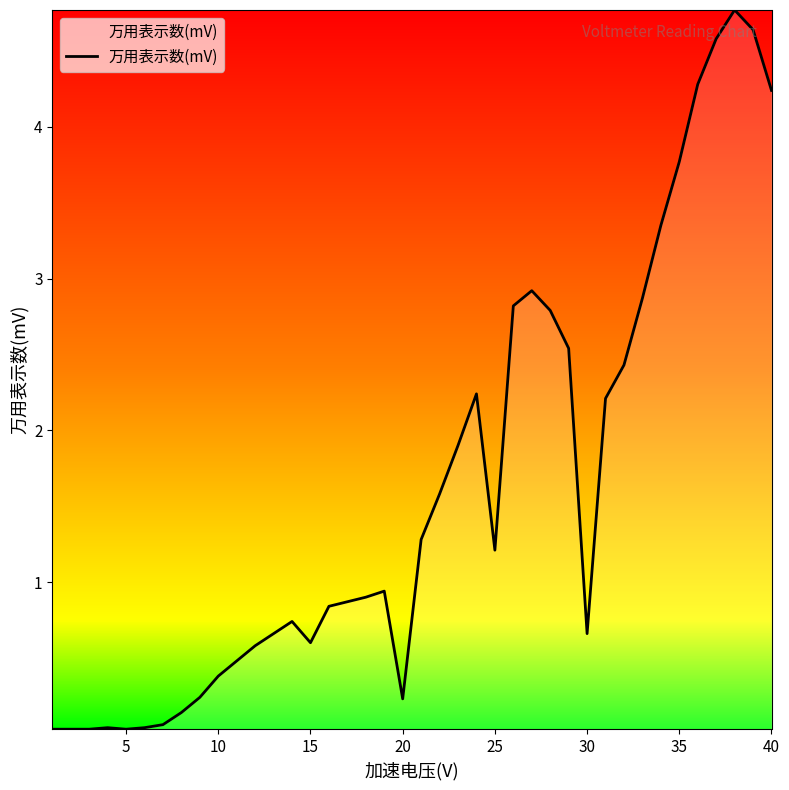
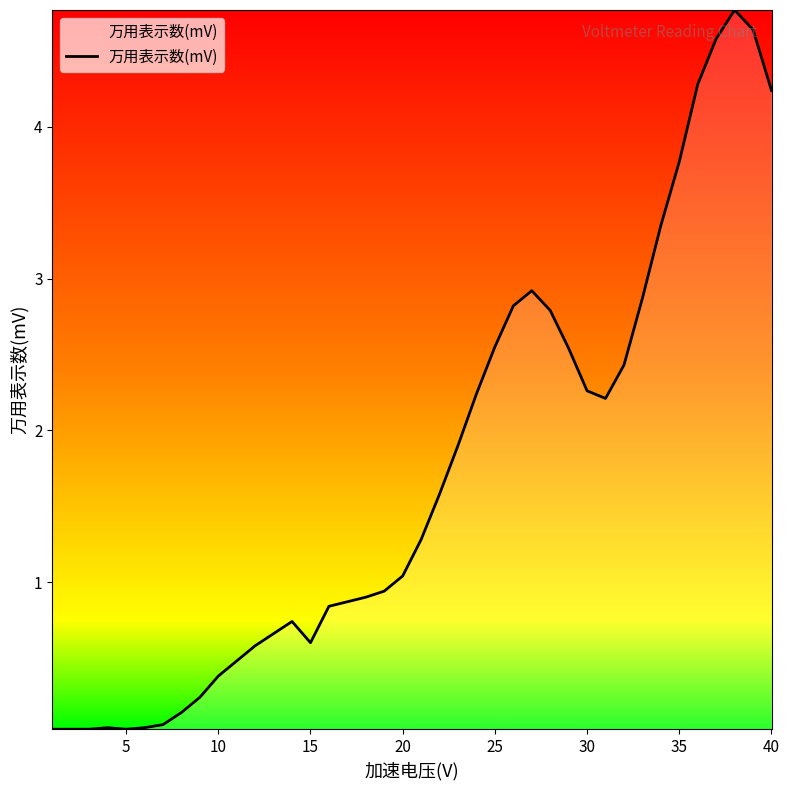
20: 0.23 -> 1.04
25: 1.21 -> 2.55
30: 0.66 -> 2.26
